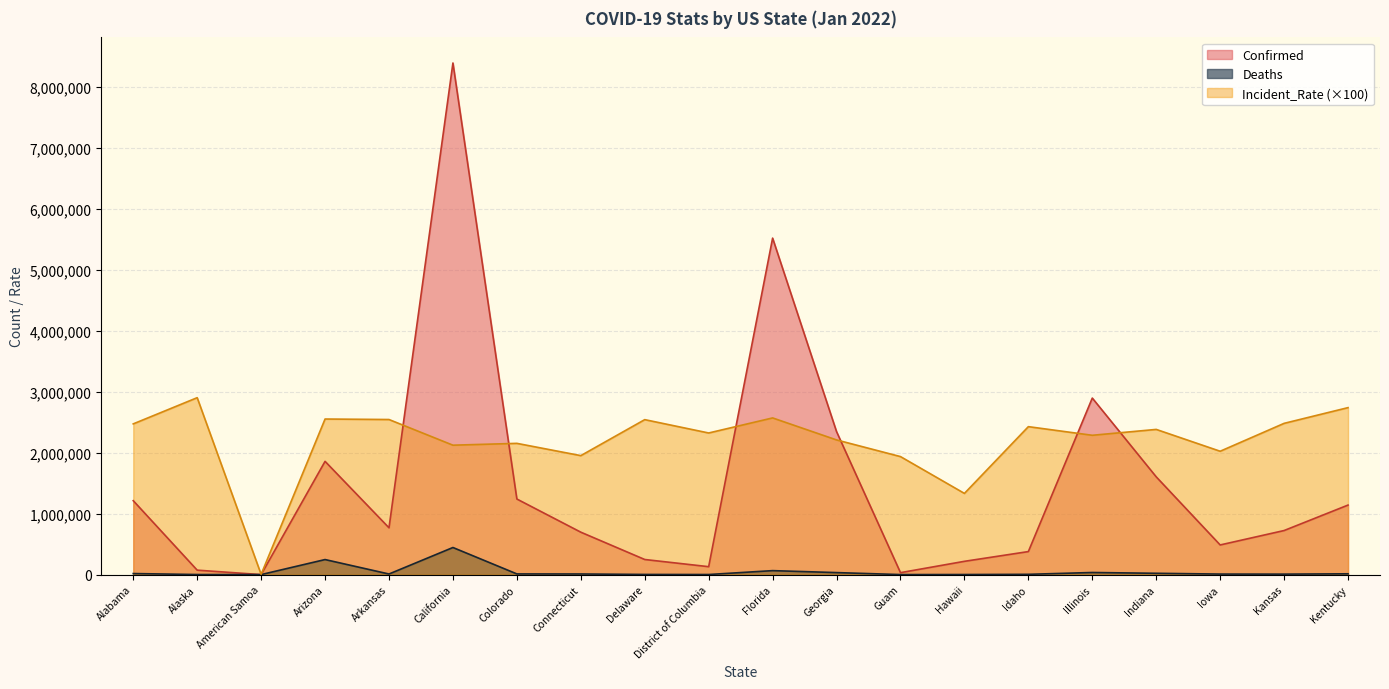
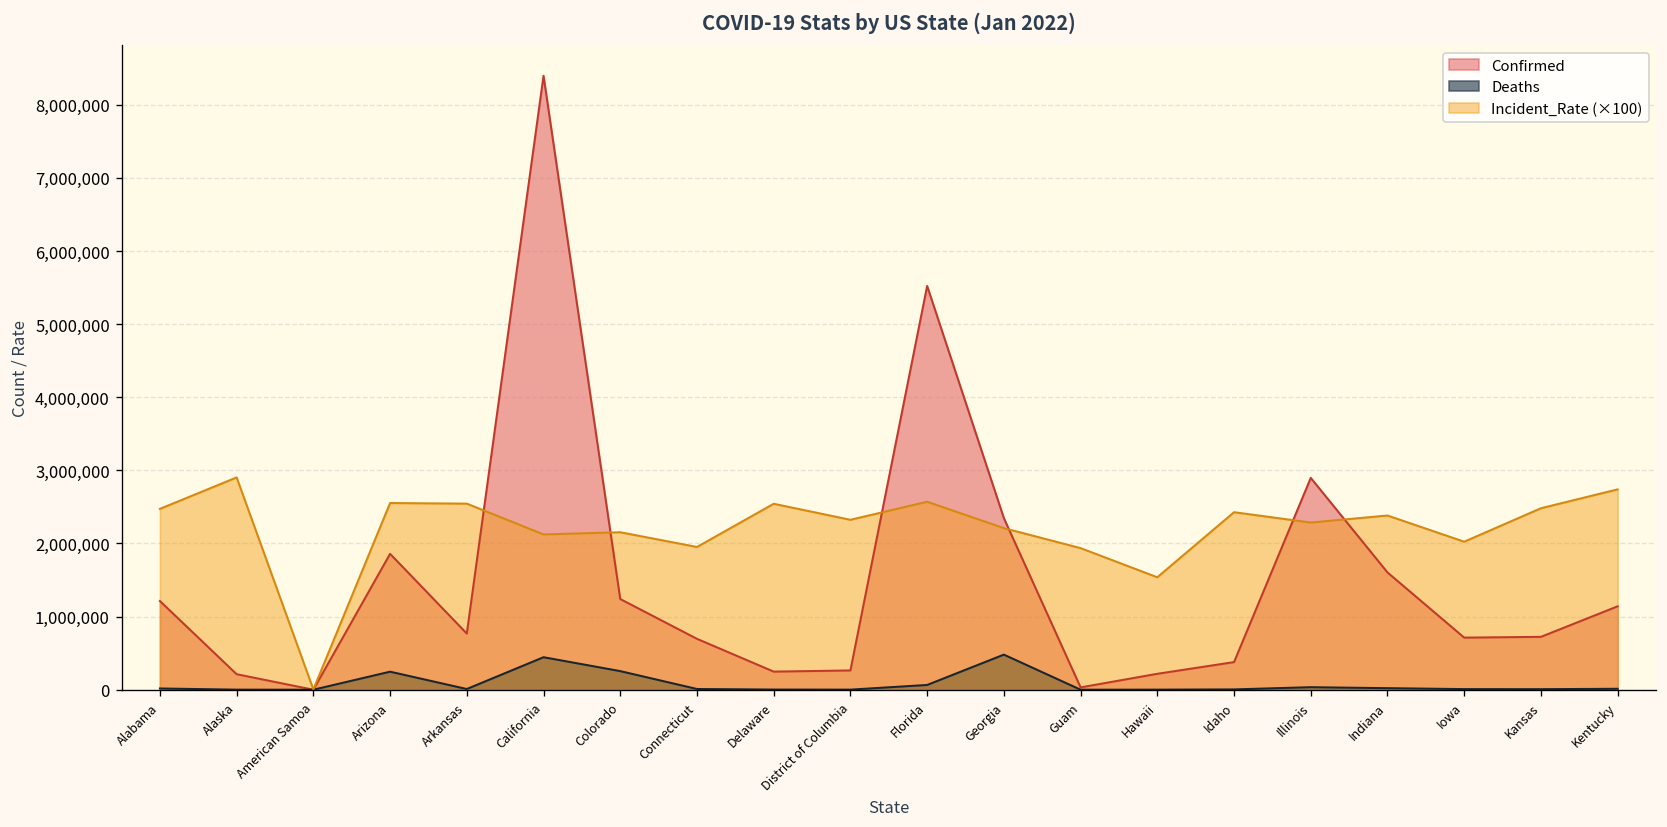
Confirmed, Alaska: 100,000 -> 200,000
Deaths, Colorado: 0 -> 300,000
Confirmed, District of Columbia: 100,000 -> 300,000
Deaths, Georgia: 0 -> 500,000
Incident_Rate (×100), Hawaii: 1,300,000 -> 1,500,000
Confirmed, Iowa: 500,000 -> 700,000
